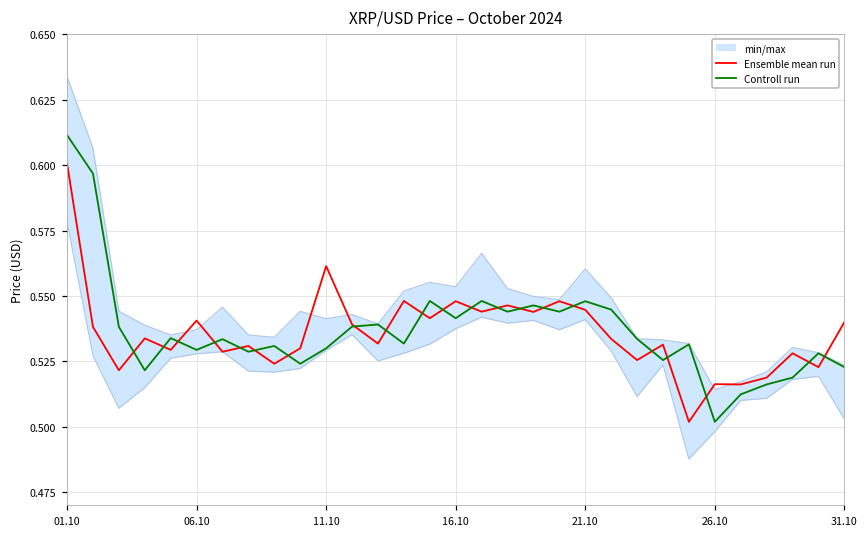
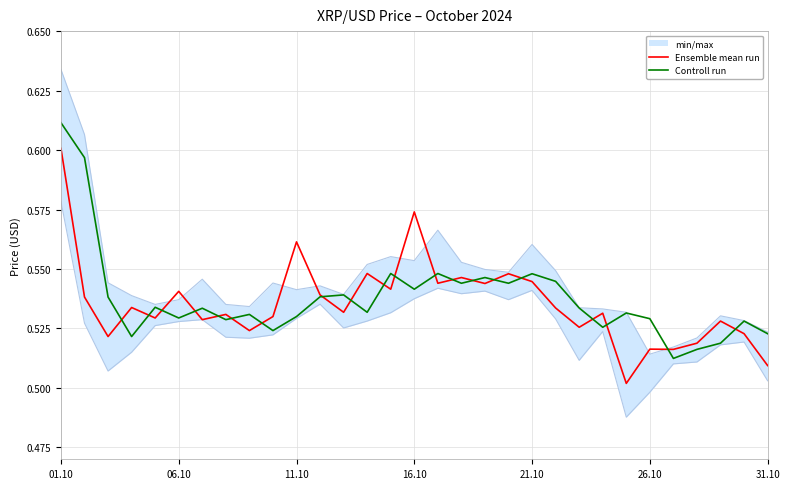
Ensemble mean run, 16.10: 0.548 -> 0.574
Controll run, 26.10: 0.502 -> 0.529
Ensemble mean run, 31.10: 0.540 -> 0.509
